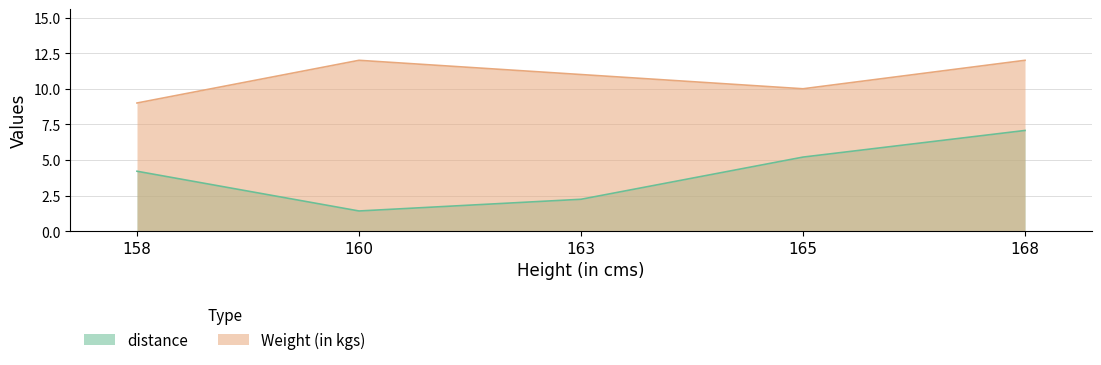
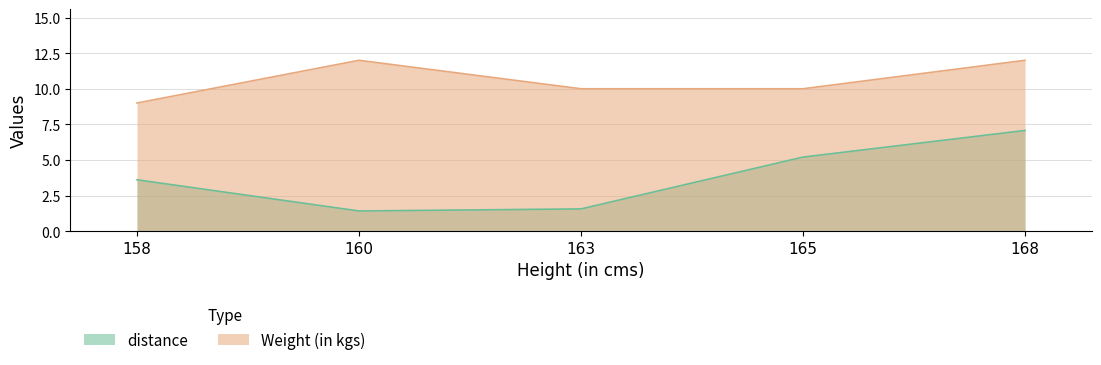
distance, 158: 4.2 -> 3.6
distance, 163: 2.2 -> 1.6
Weight (in kgs), 163: 11.0 -> 10.0
